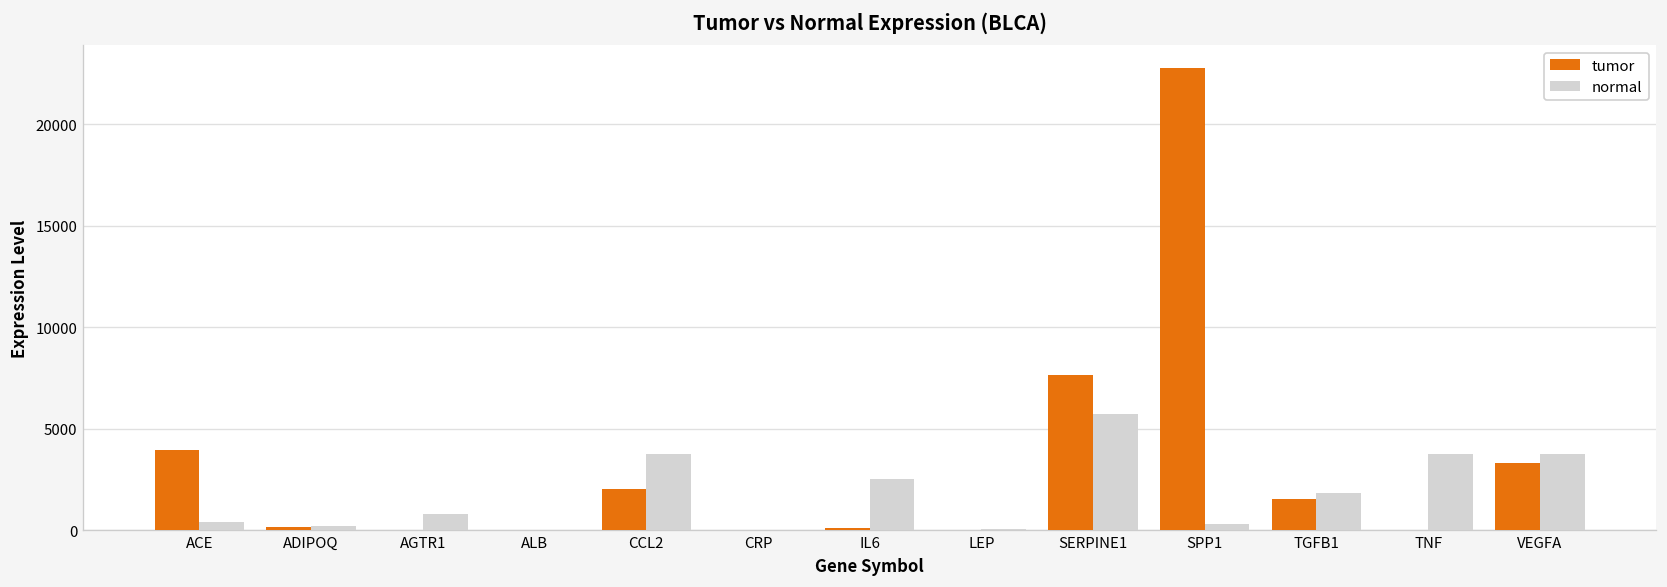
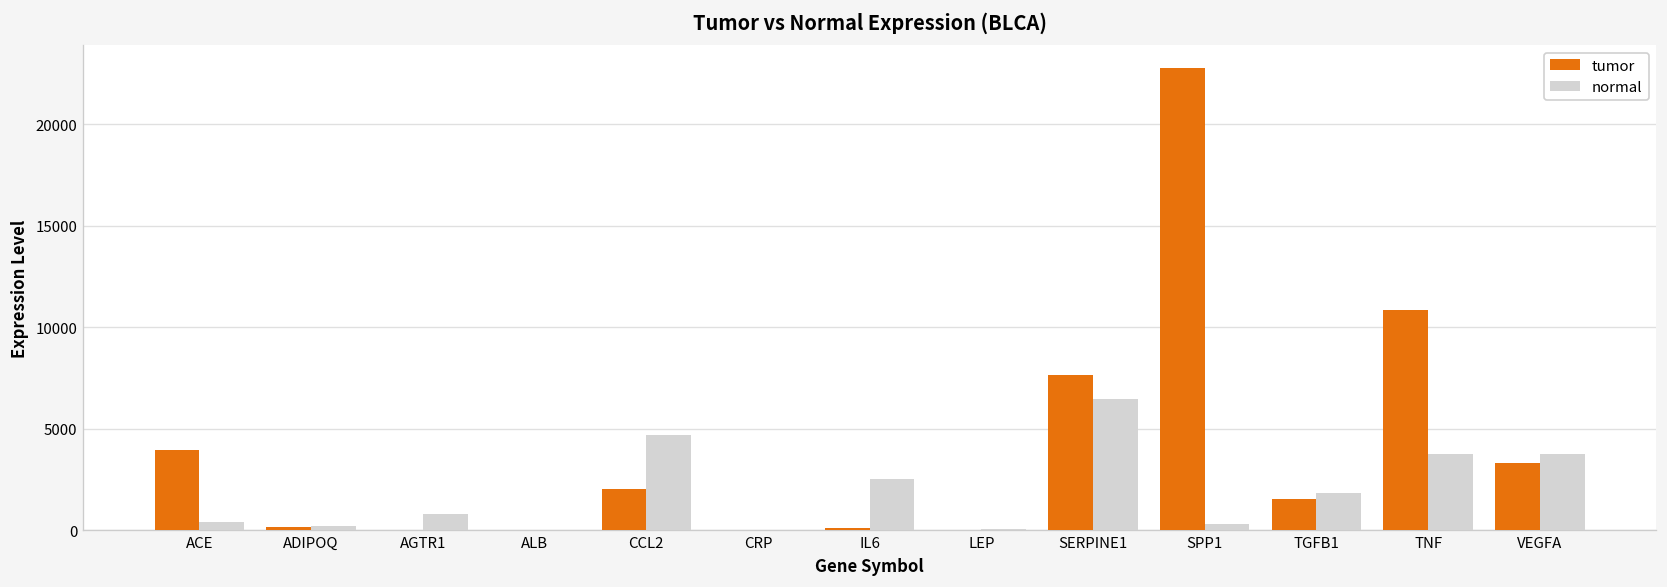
normal, CCL2: 3700 -> 4700
normal, SERPINE1: 5700 -> 6500
tumor, TNF: 0 -> 10900
